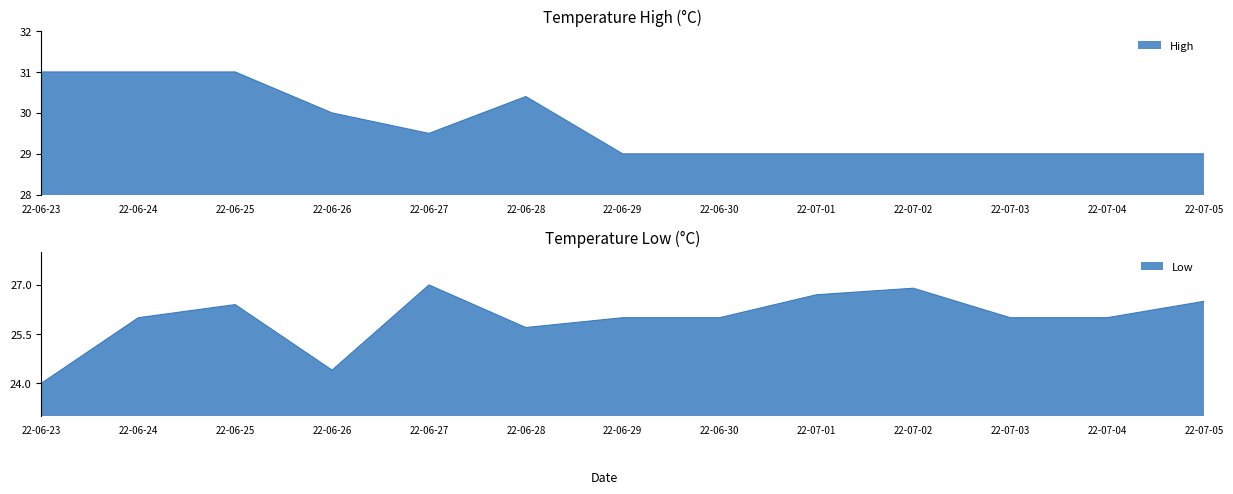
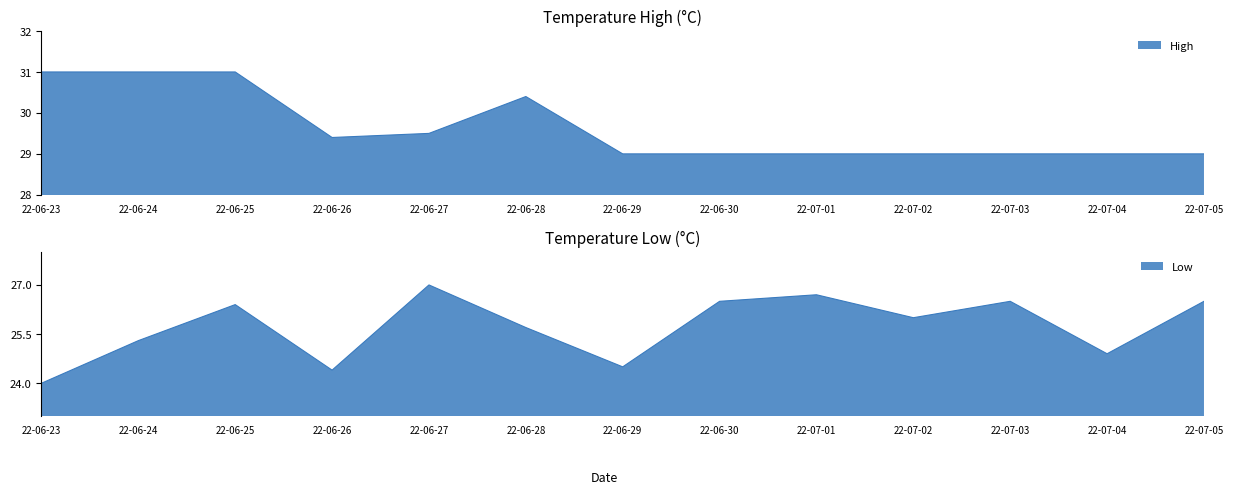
Temperature High (°C), 22-06-26: 30.0 -> 29.4
Temperature Low (°C), 22-06-24: 26.0 -> 25.3
Temperature Low (°C), 22-06-29: 26.0 -> 24.5
Temperature Low (°C), 22-06-30: 26.0 -> 26.5
Temperature Low (°C), 22-07-02: 26.9 -> 26.0
Temperature Low (°C), 22-07-03: 26.0 -> 26.5
Temperature Low (°C), 22-07-04: 26.0 -> 24.9
